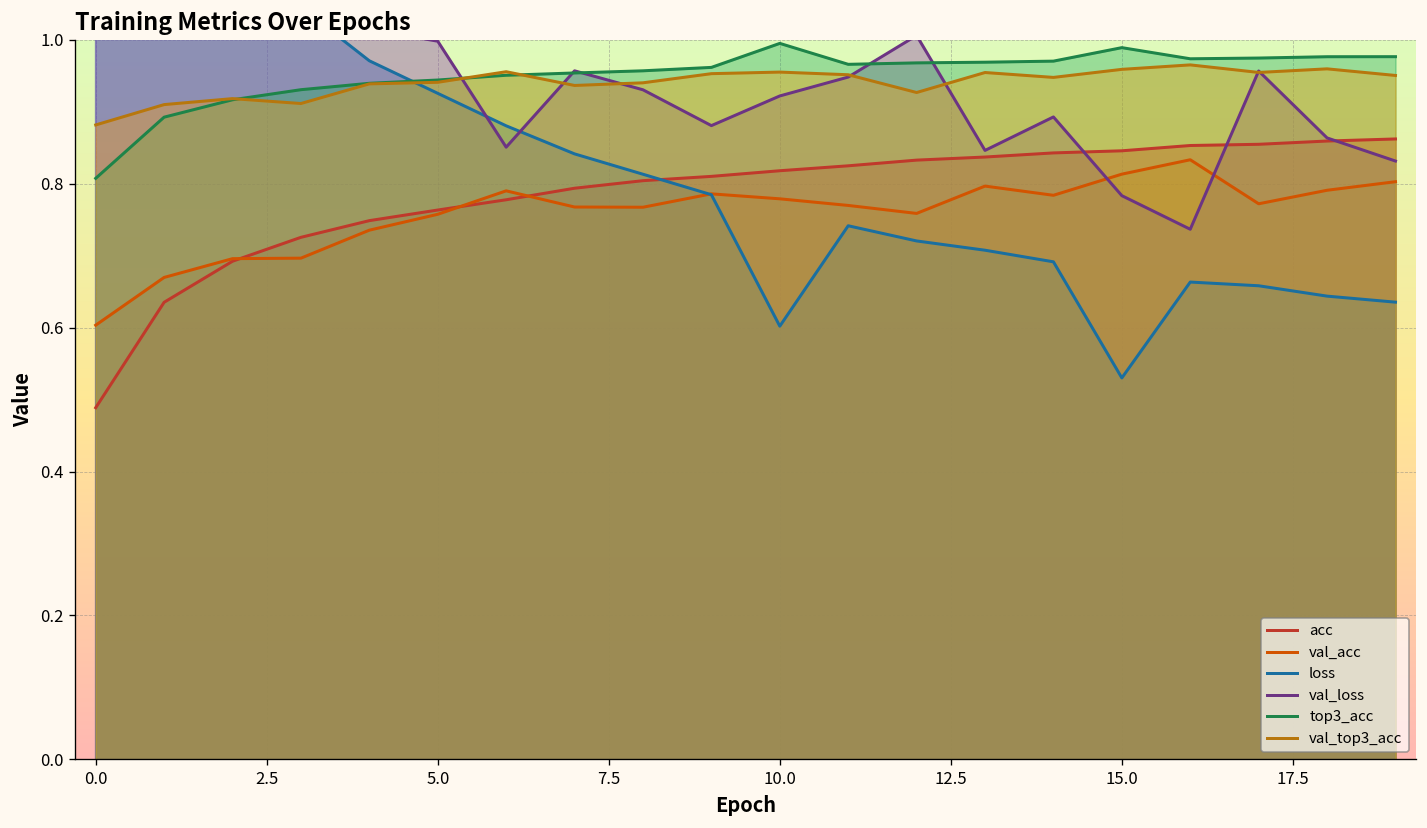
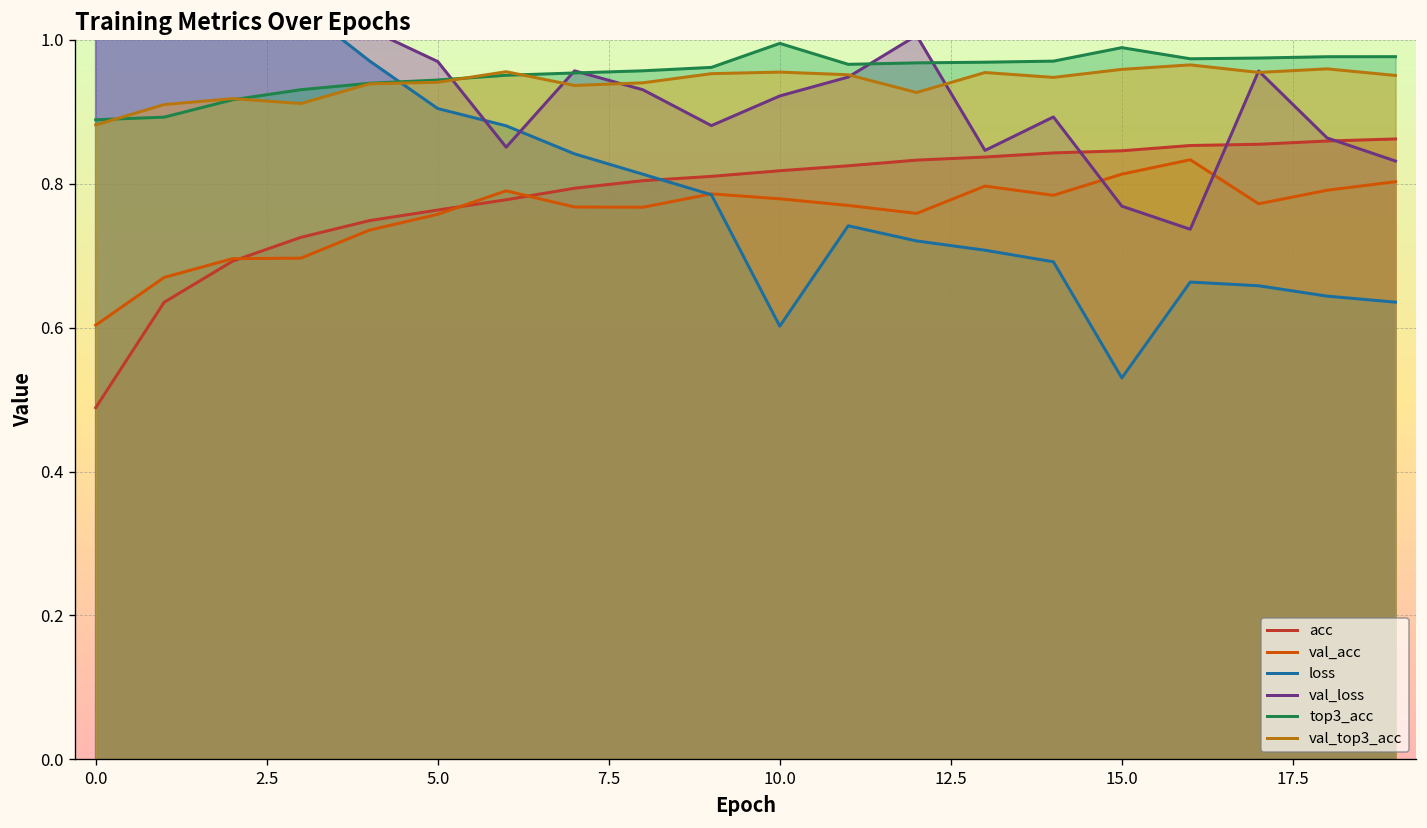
top3_acc, 0.0: 0.81 -> 0.89
loss, 5.0: 0.93 -> 0.90
val_loss, 5.0: 1.00 -> 0.97
val_loss, 15.0: 0.78 -> 0.77
